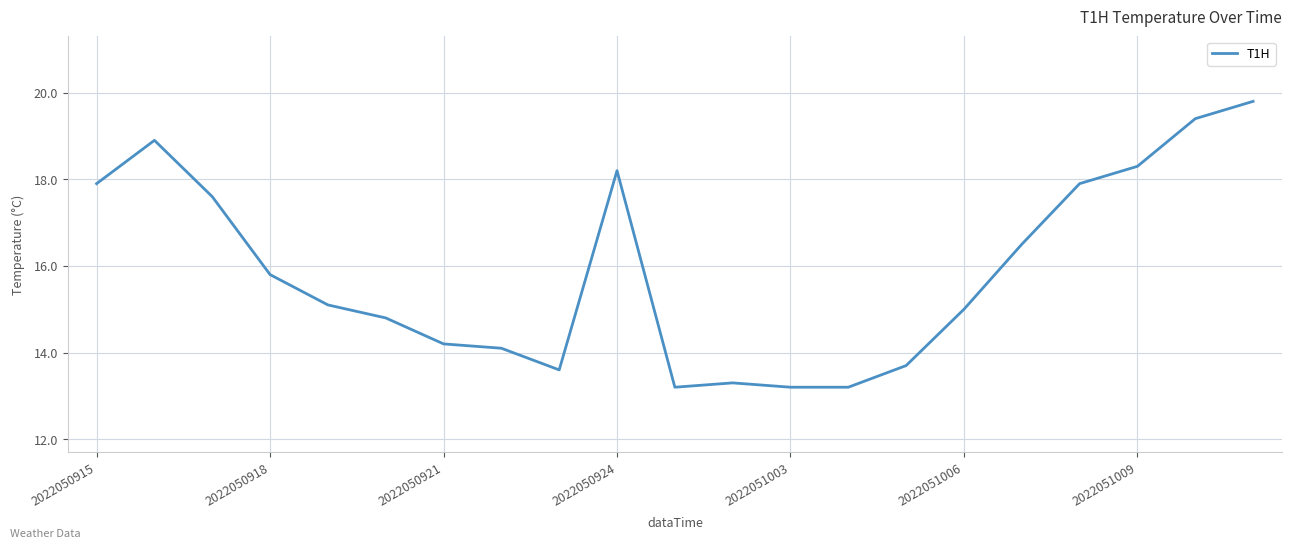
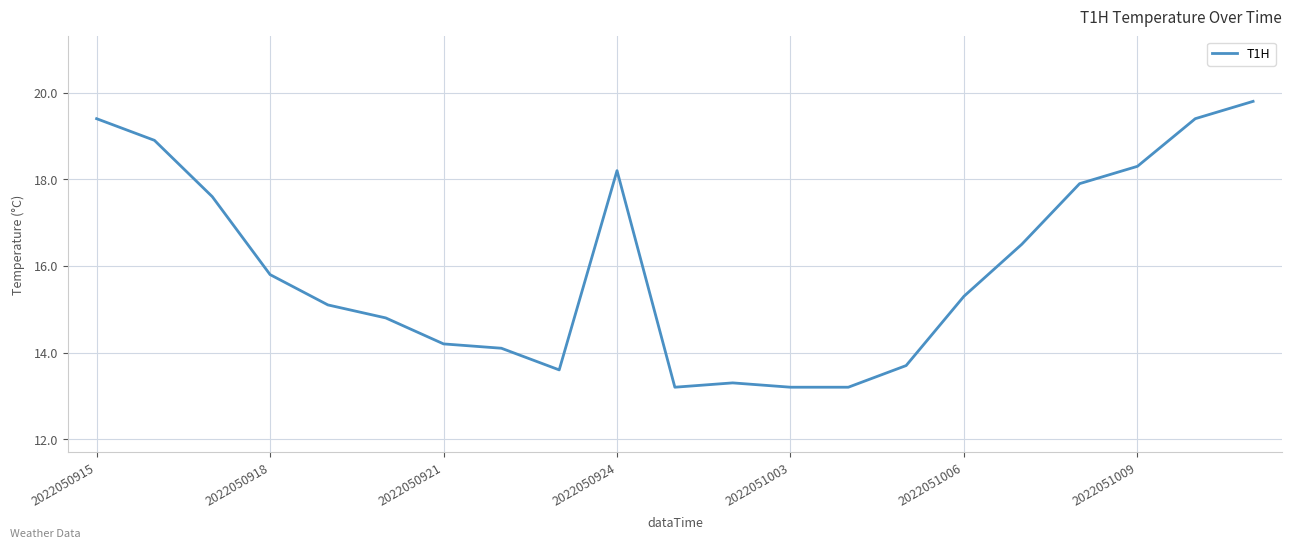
2022050915: 17.9 -> 19.4
2022051006: 15.0 -> 15.3
